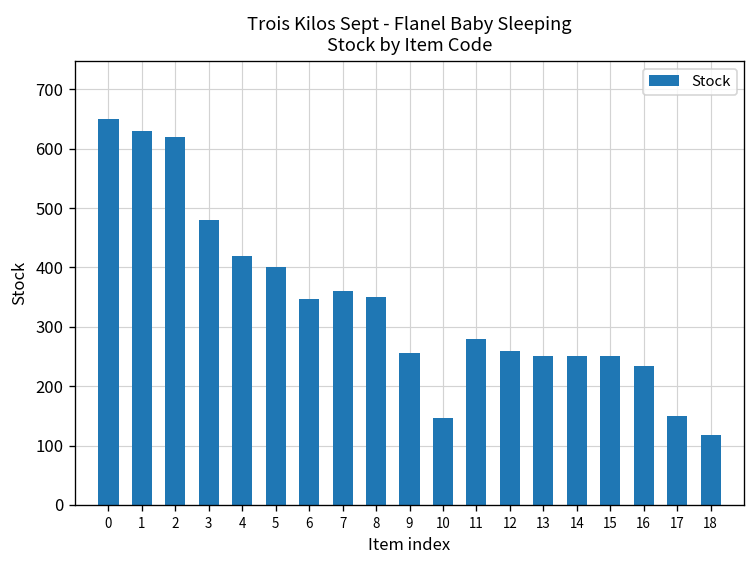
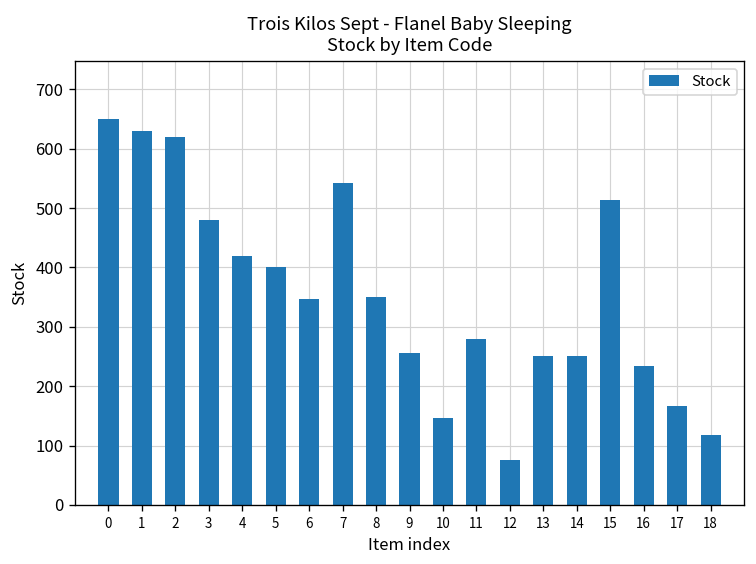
7: 360 -> 540
12: 260 -> 80
15: 250 -> 510
17: 150 -> 170
